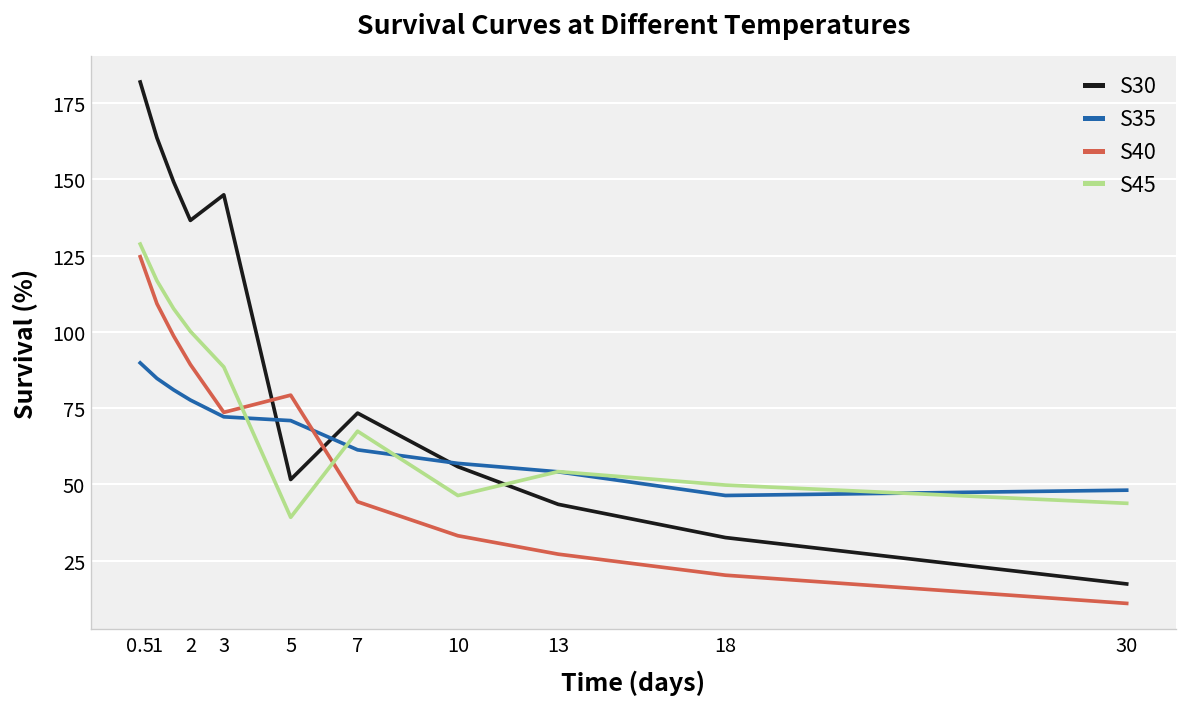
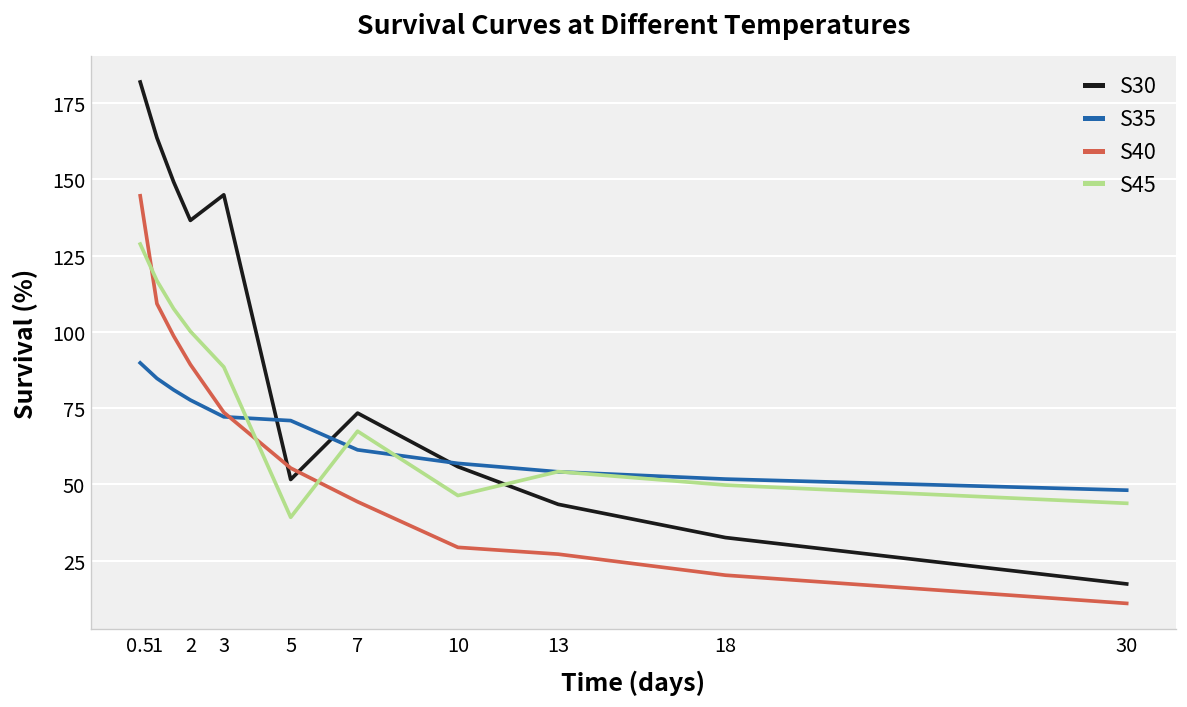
S40, 0.5: 125 -> 145
S40, 5: 79 -> 55
S40, 10: 33 -> 29
S35, 18: 46 -> 52
